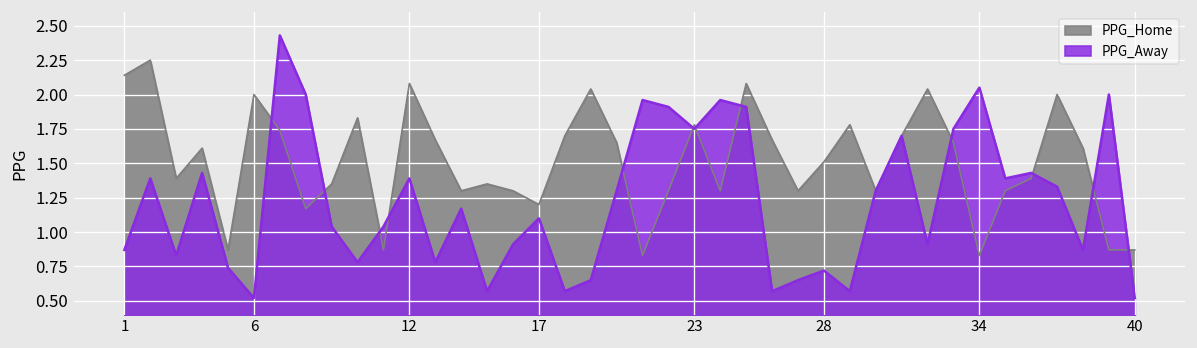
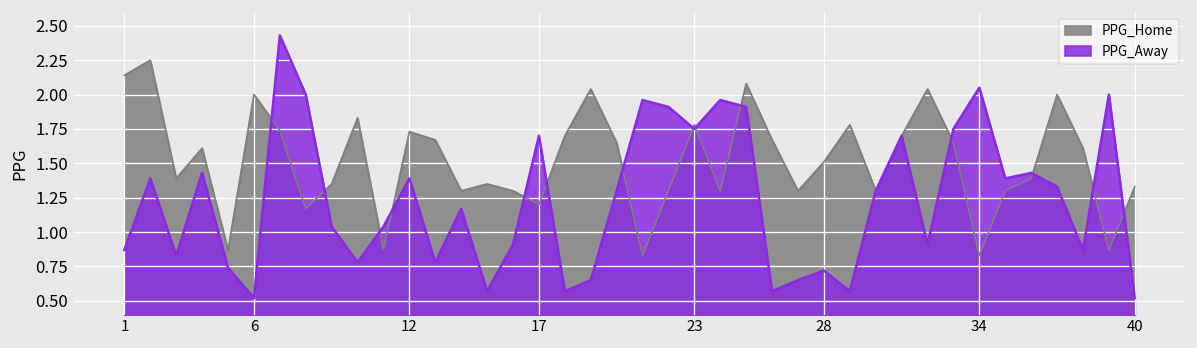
PPG_Home, 12: 2.08 -> 1.73
PPG_Away, 17: 1.1 -> 1.7
PPG_Home, 40: 0.87 -> 1.33
